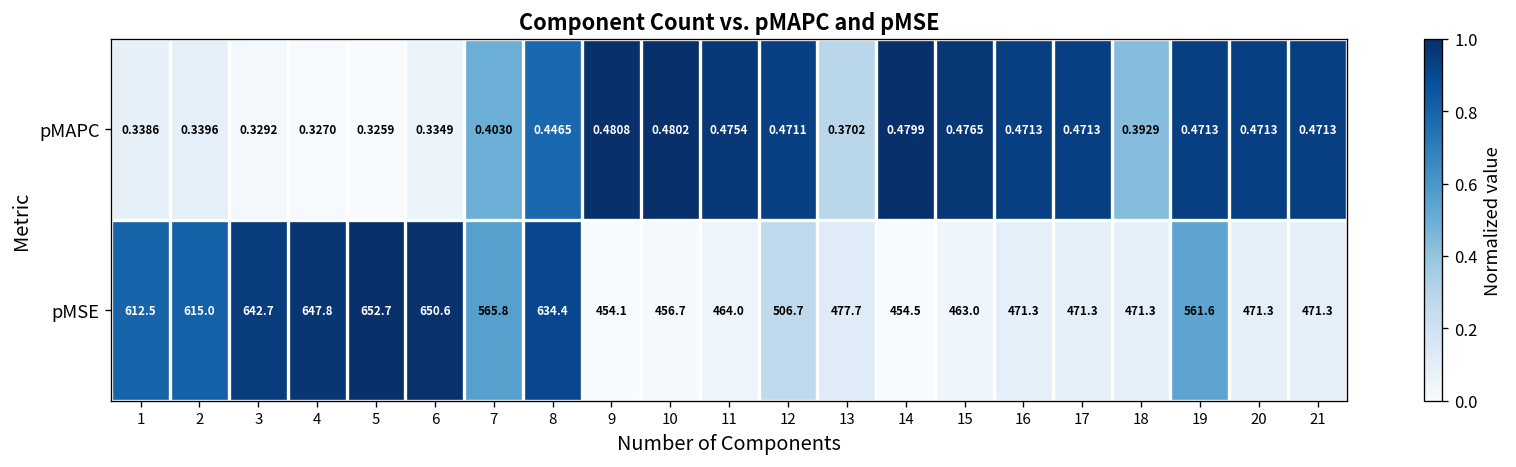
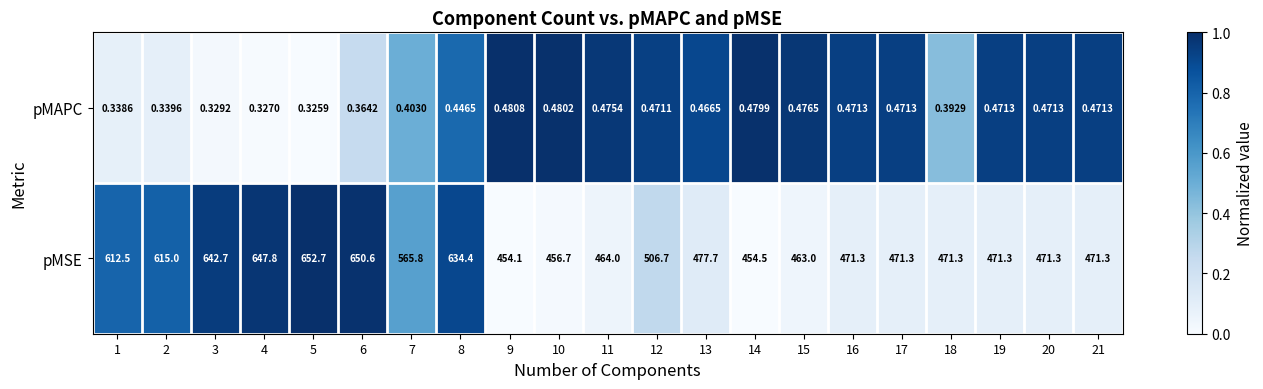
pMAPC, 6: 0.3349 -> 0.3642
pMAPC, 13: 0.3702 -> 0.4665
pMSE, 19: 561.6 -> 471.3
